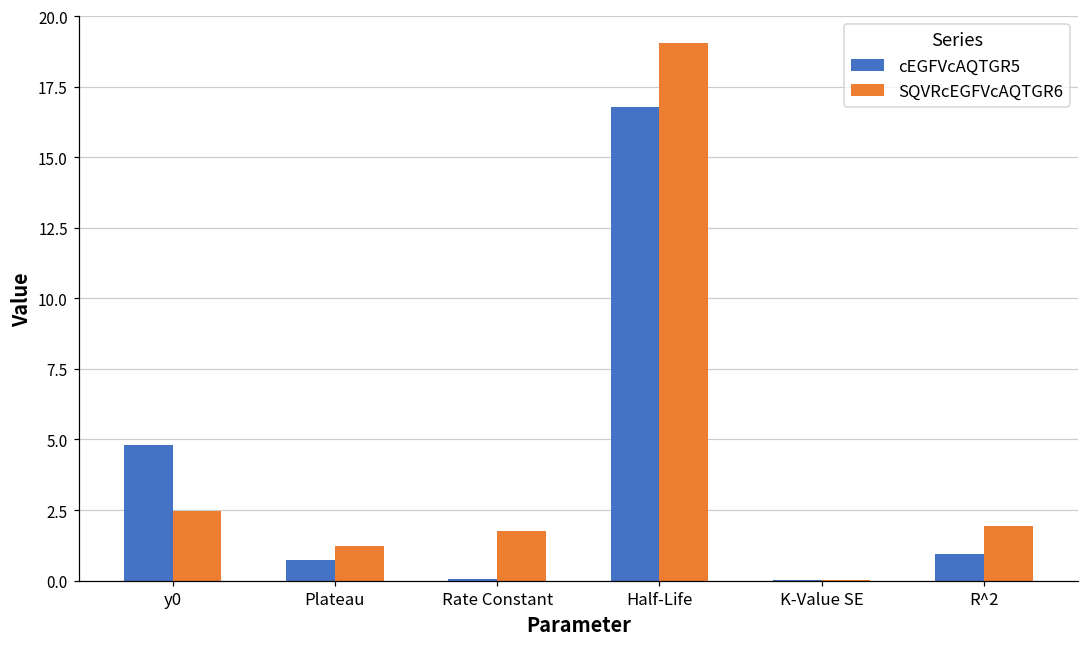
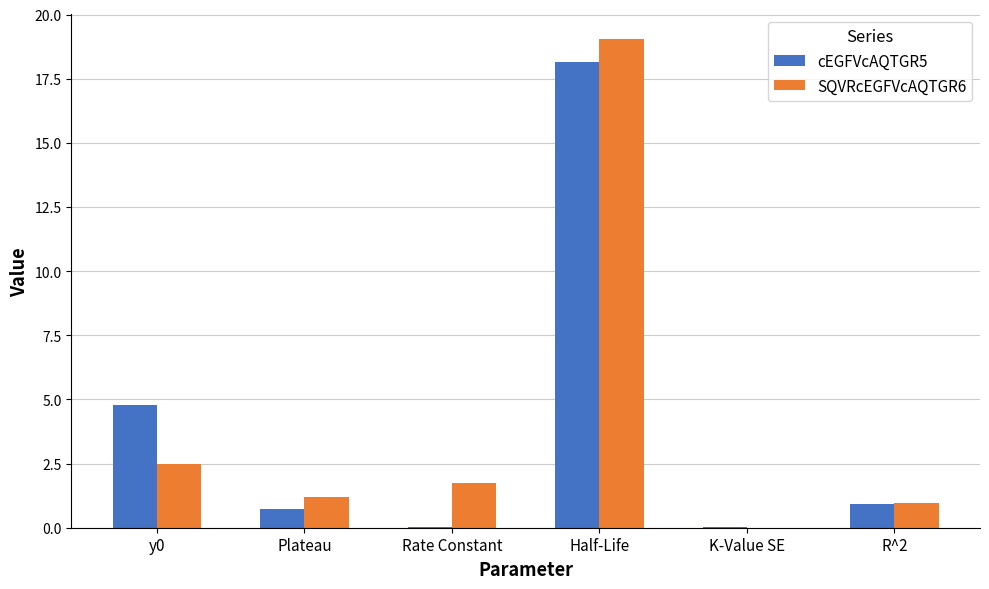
cEGFVcAQTGR5, Half-Life: 16.8 -> 18.2
SQVRcEGFVcAQTGR6, R^2: 1.9 -> 1.0
